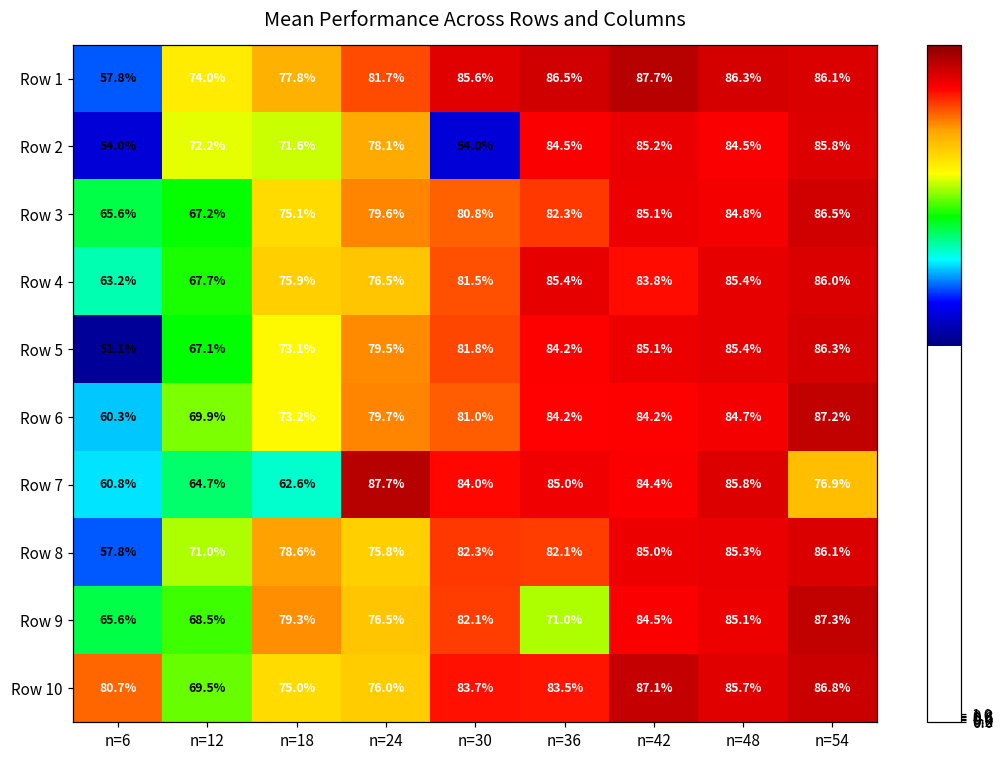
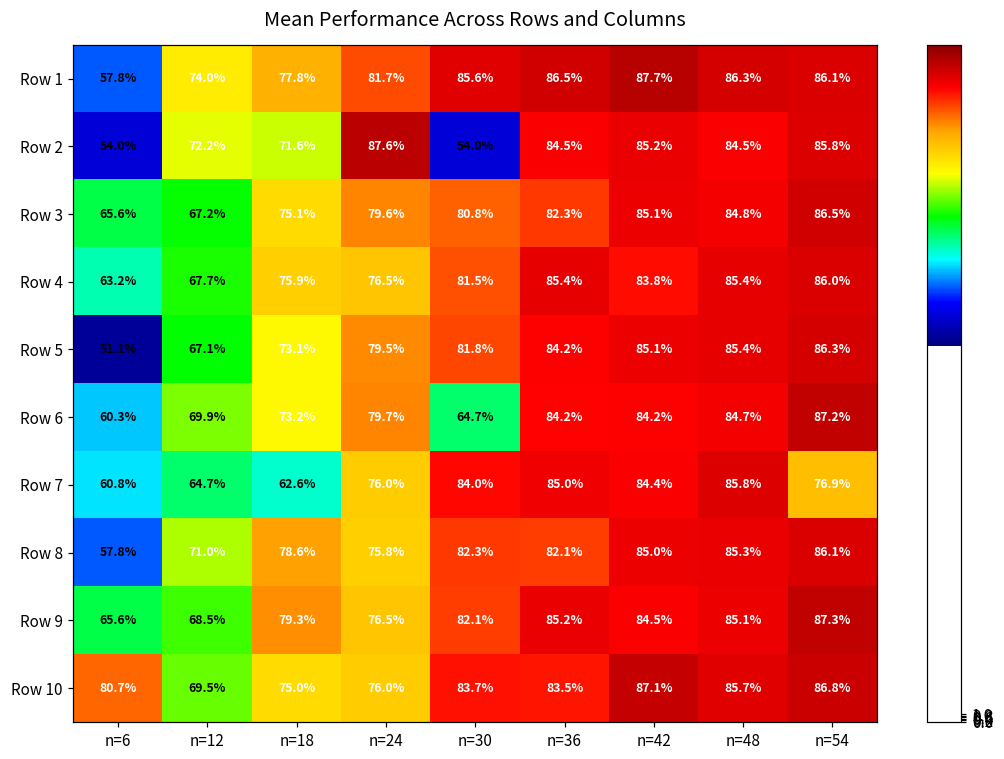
Row 2, n=24: 78.1% -> 87.6%
Row 6, n=30: 81.0% -> 64.7%
Row 7, n=24: 87.7% -> 76.0%
Row 9, n=36: 71.0% -> 85.2%
